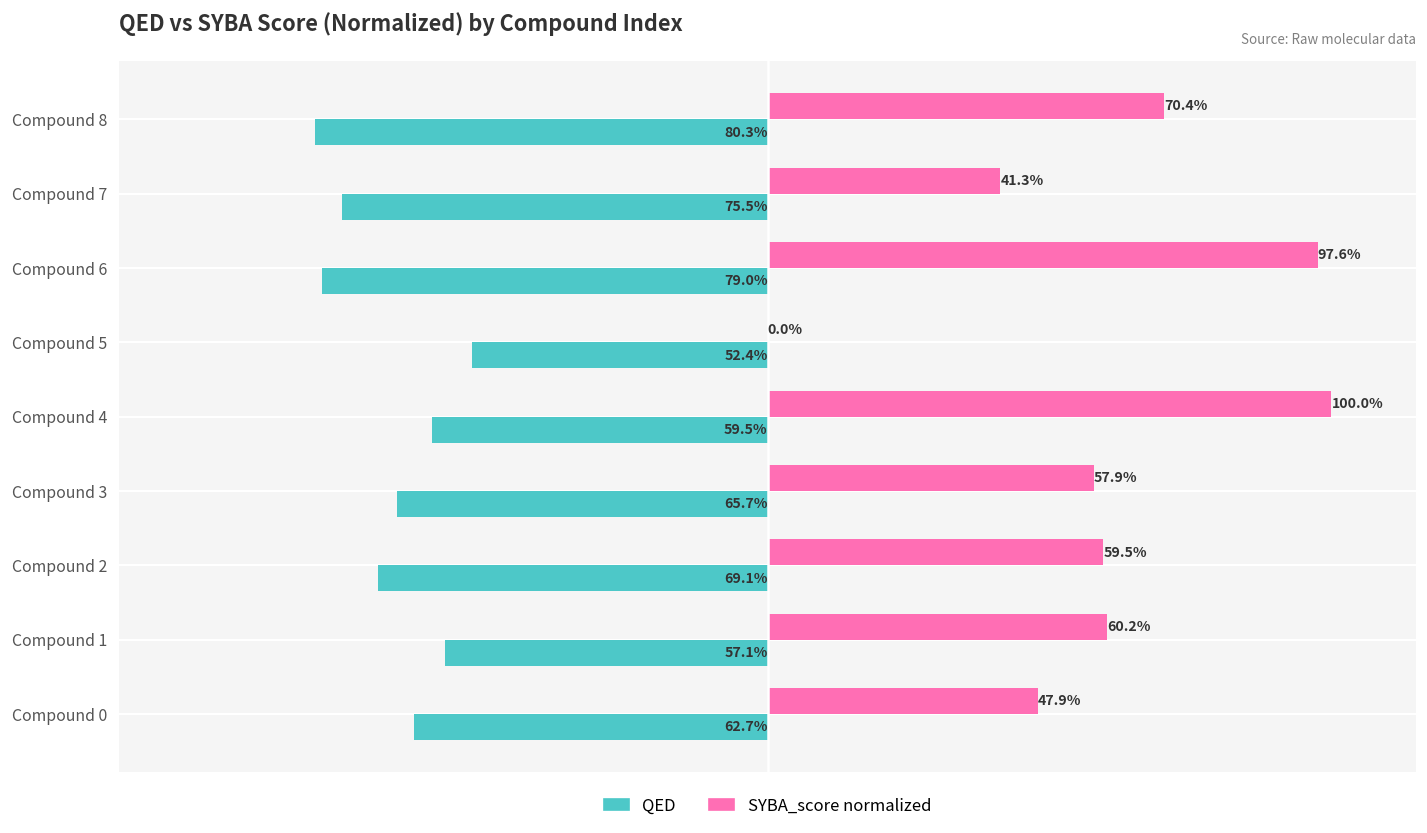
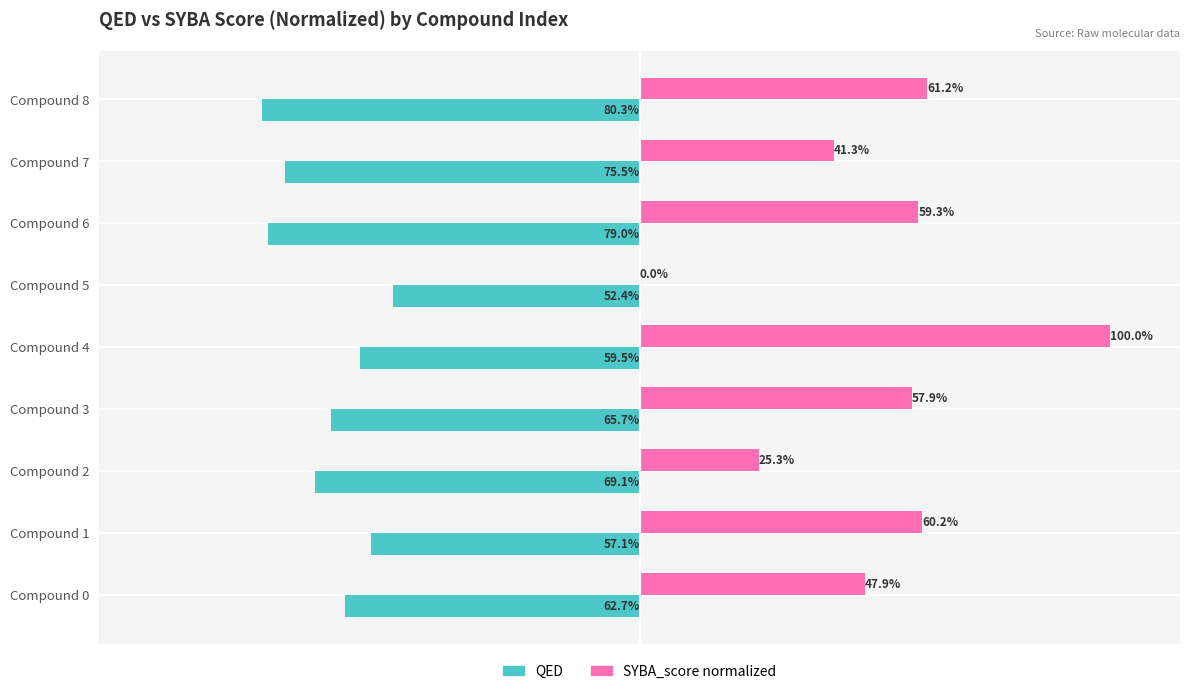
SYBA_score normalized, Compound 8: 70.4% -> 61.2%
SYBA_score normalized, Compound 6: 97.6% -> 59.3%
SYBA_score normalized, Compound 2: 59.5% -> 25.3%
